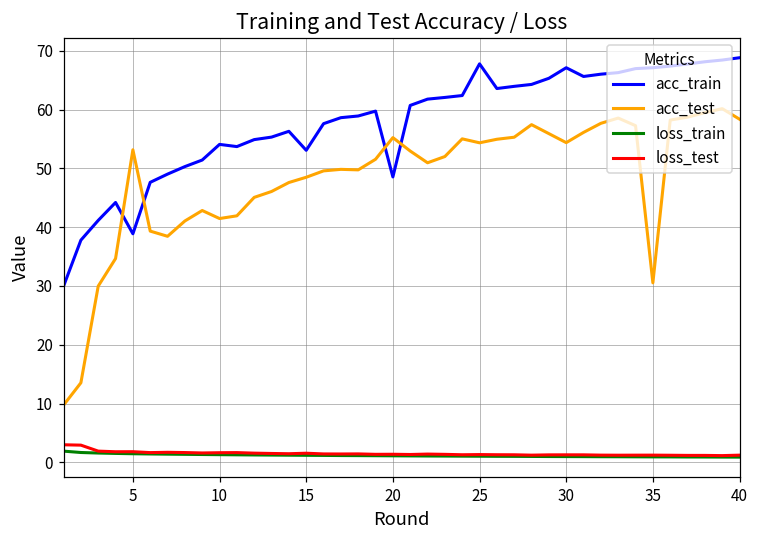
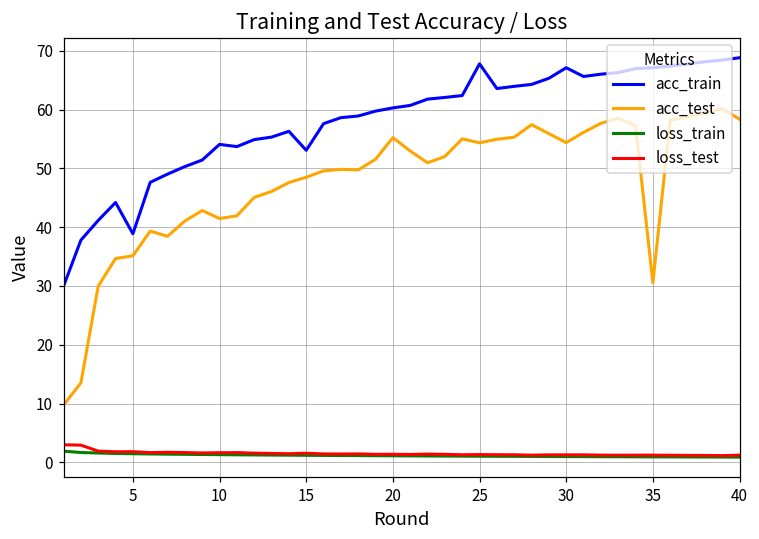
acc_test, 5: 53 -> 35
acc_train, 20: 49 -> 60
